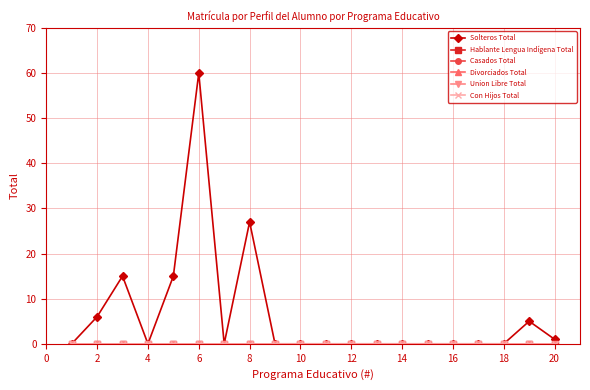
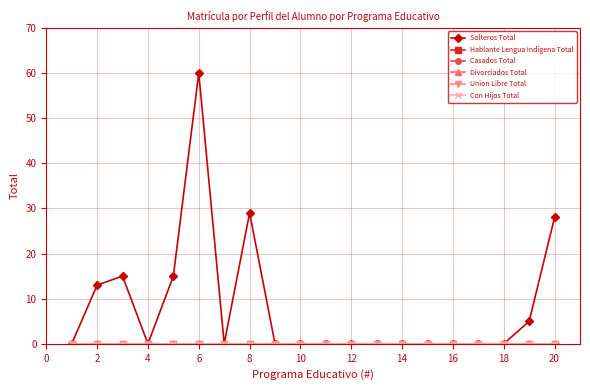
Solteros Total, 2: 6 -> 13
Solteros Total, 8: 27 -> 29
Solteros Total, 20: 1 -> 28
